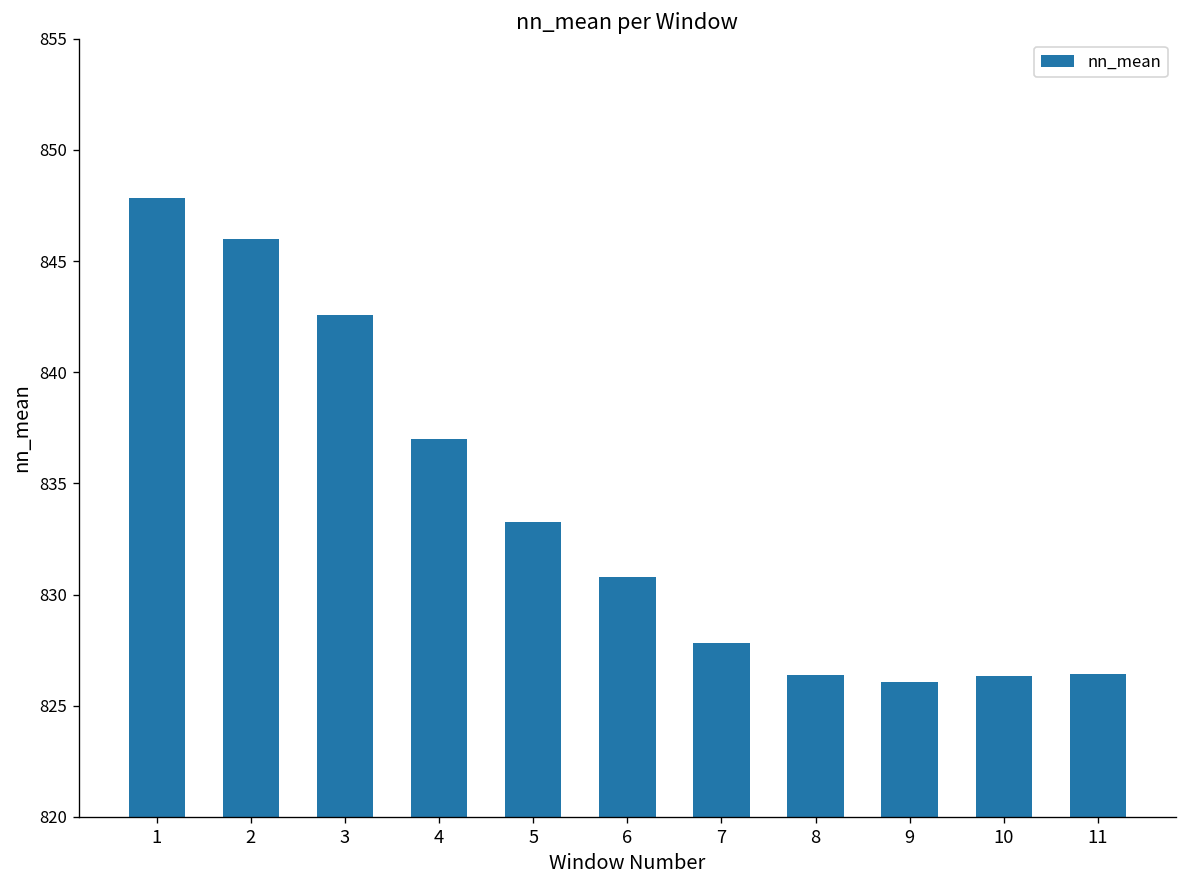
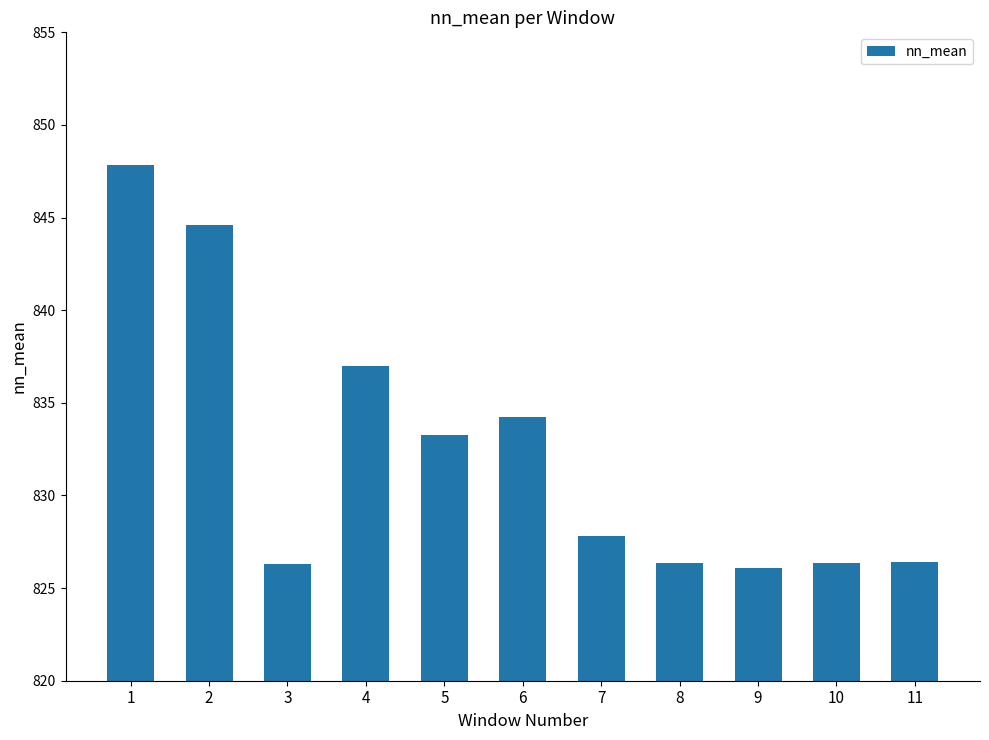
2: 846.0 -> 844.6
3: 842.6 -> 826.3
6: 830.8 -> 834.2
